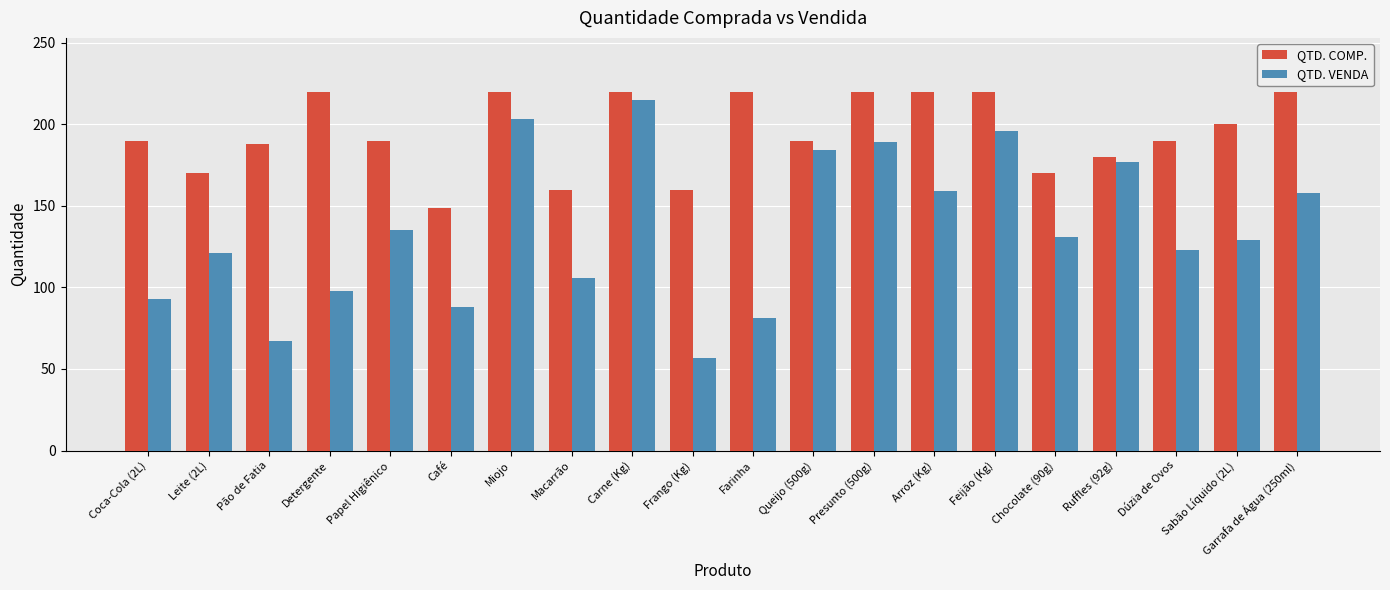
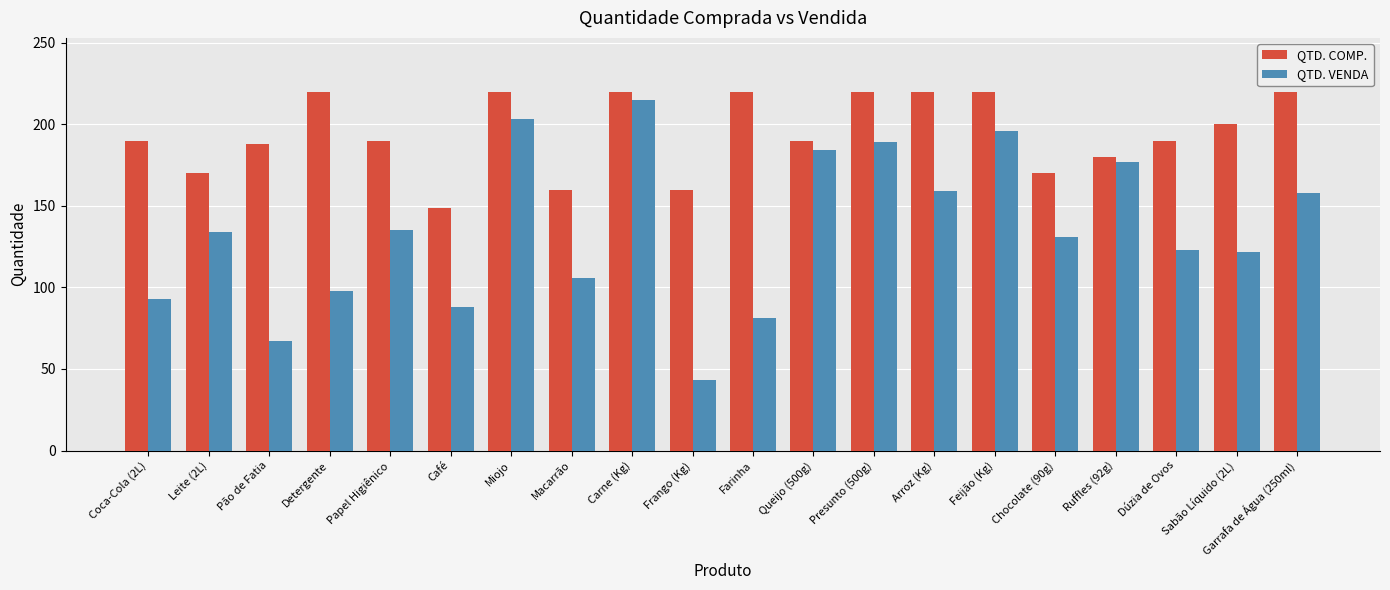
QTD. VENDA, Leite (2L): 121 -> 134
QTD. VENDA, Frango (Kg): 57 -> 43
QTD. VENDA, Sabão Líquido (2L): 129 -> 122
